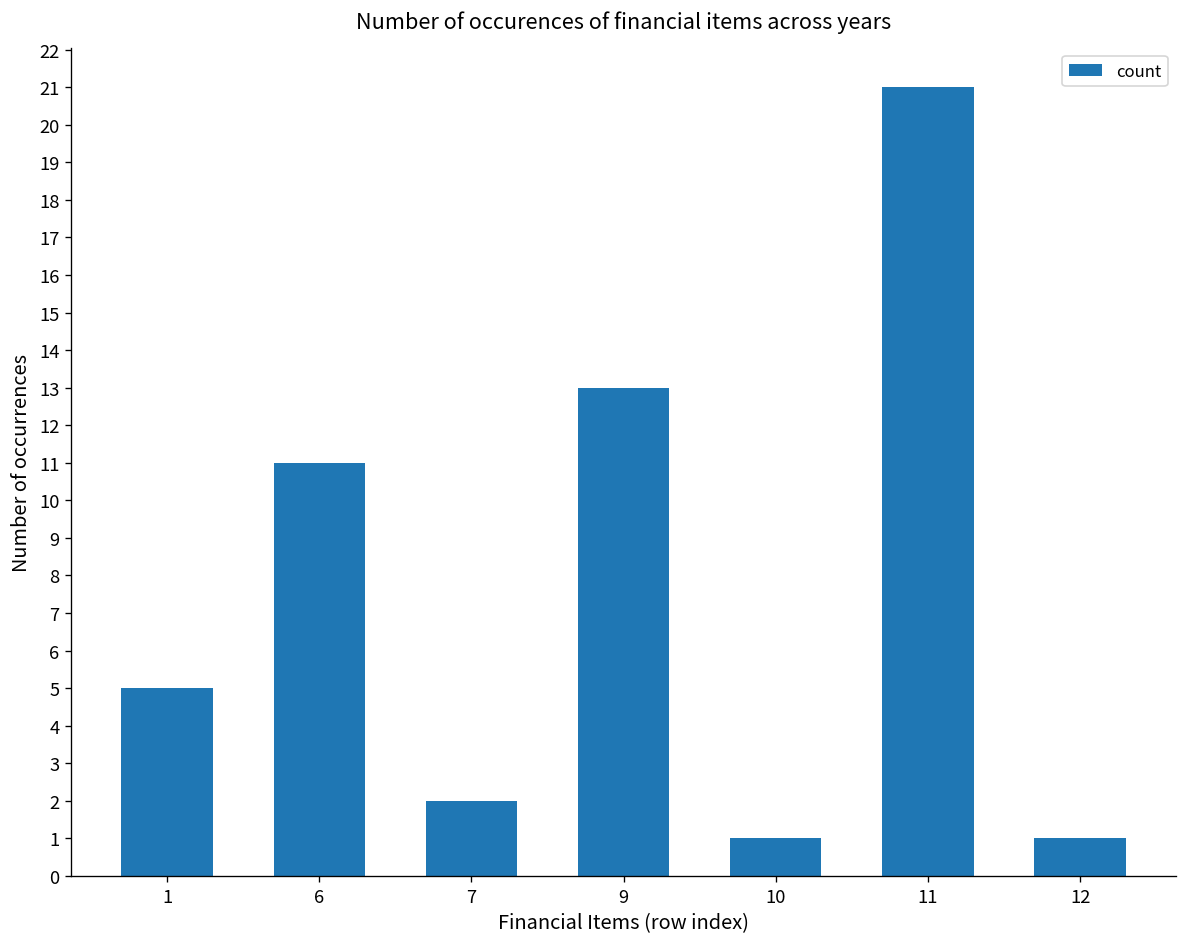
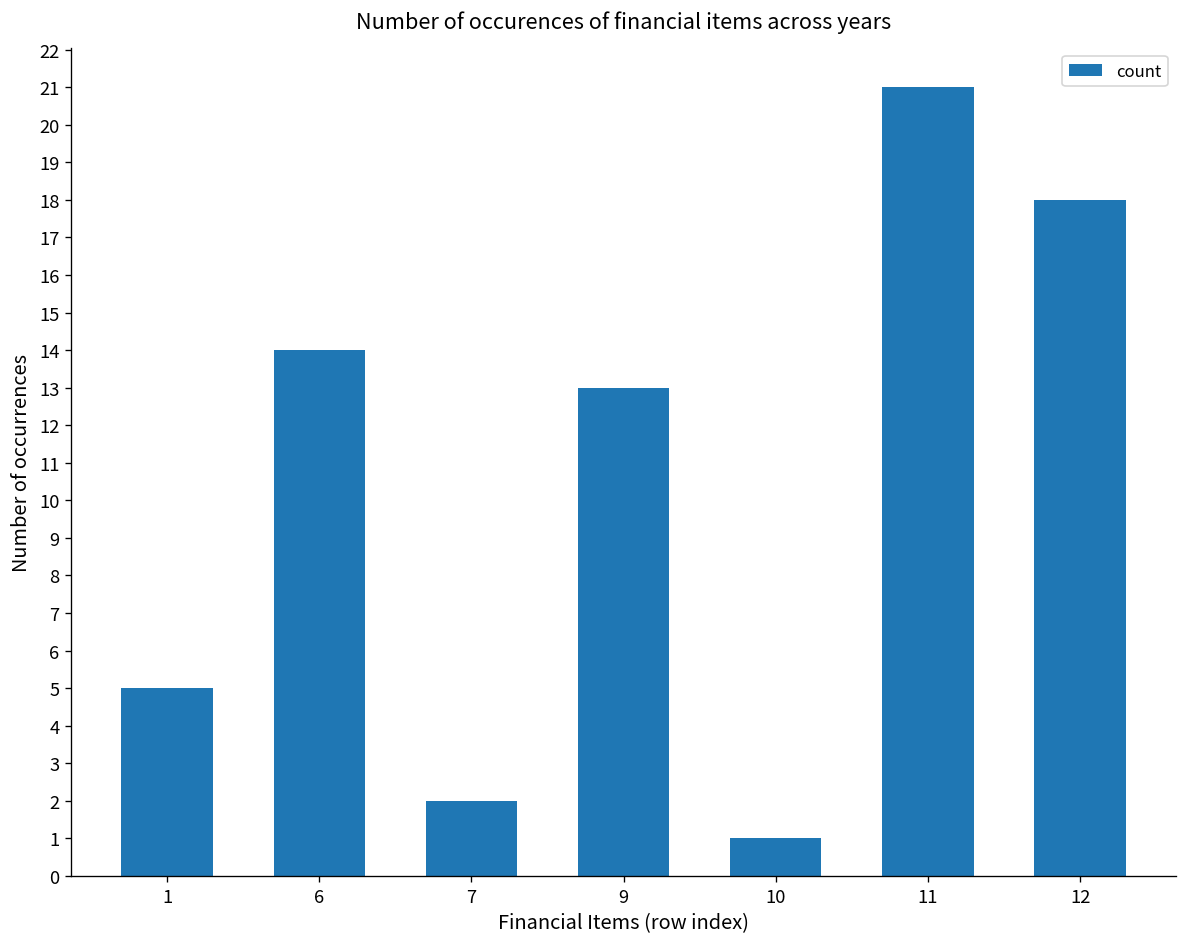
6: 11 -> 14
12: 1 -> 18
